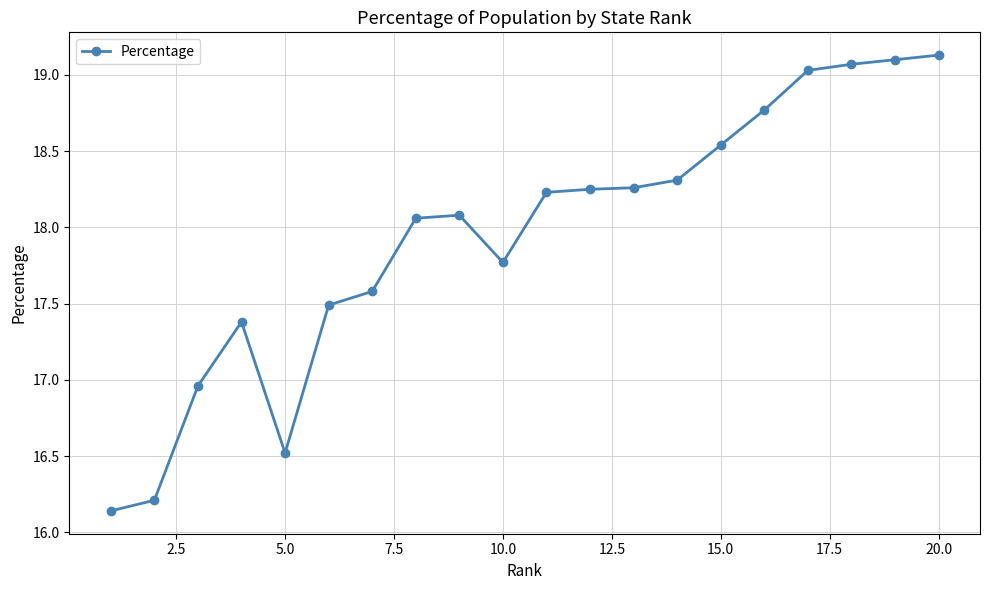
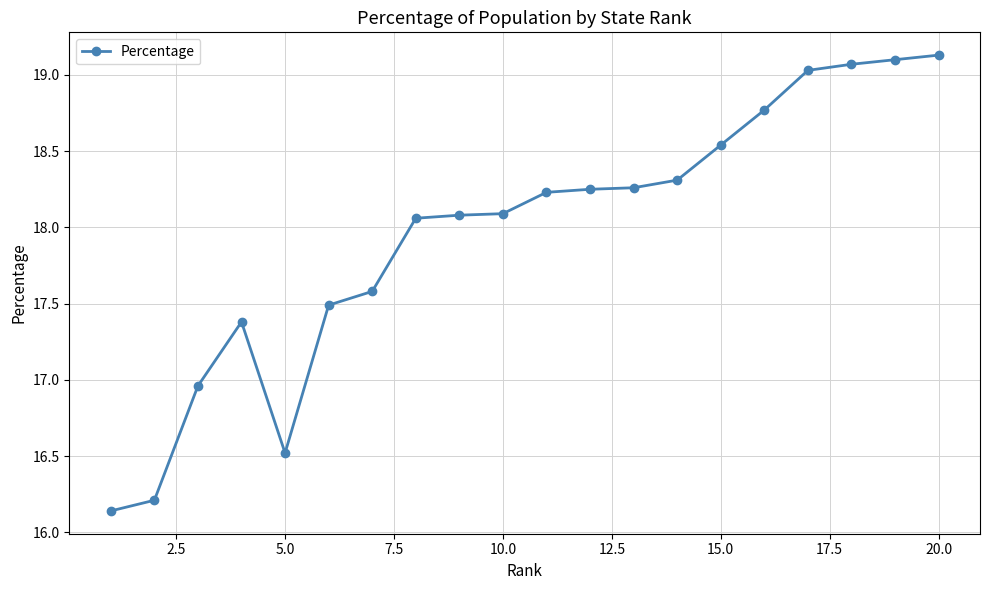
10.0: 17.77 -> 18.09
